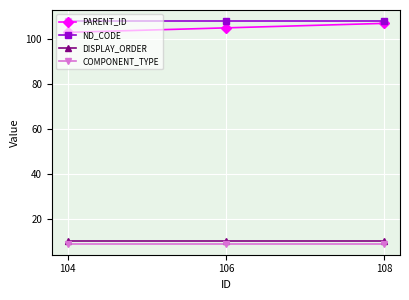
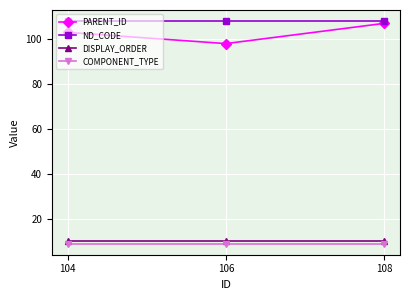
PARENT_ID, 106: 105 -> 98
